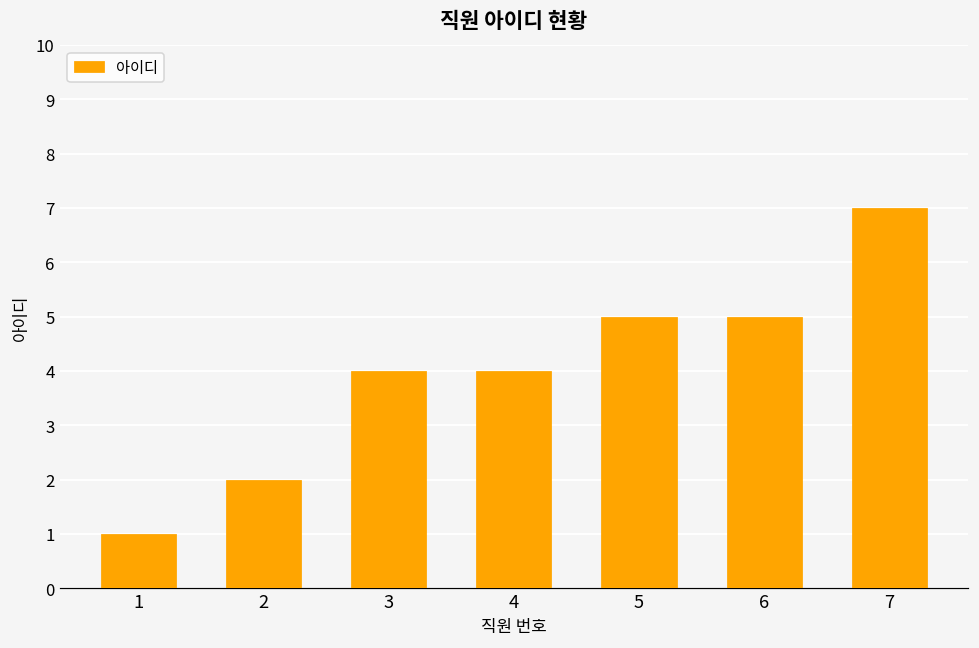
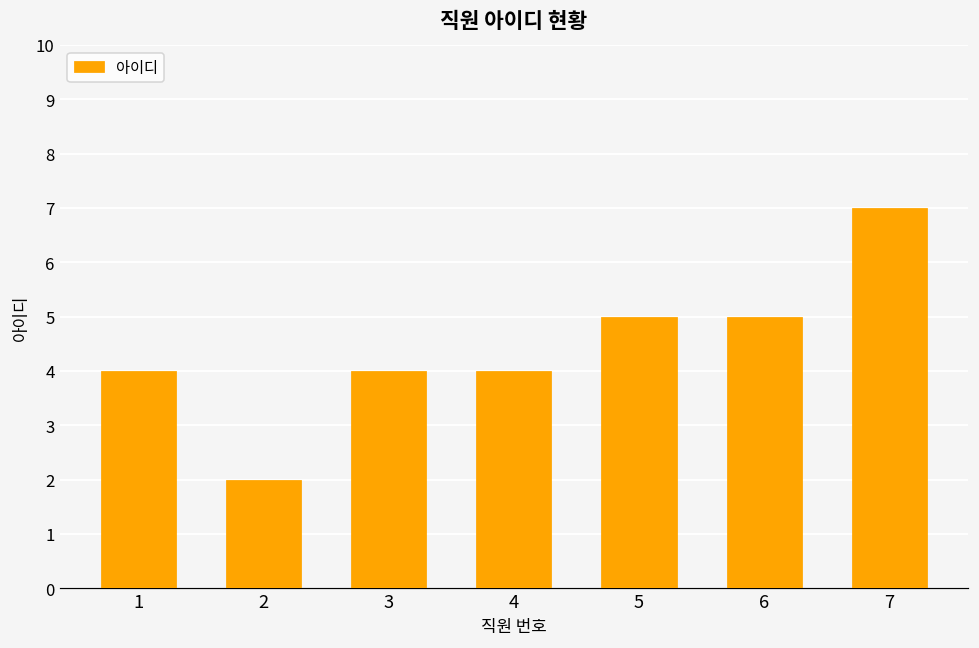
1: 1 -> 4
